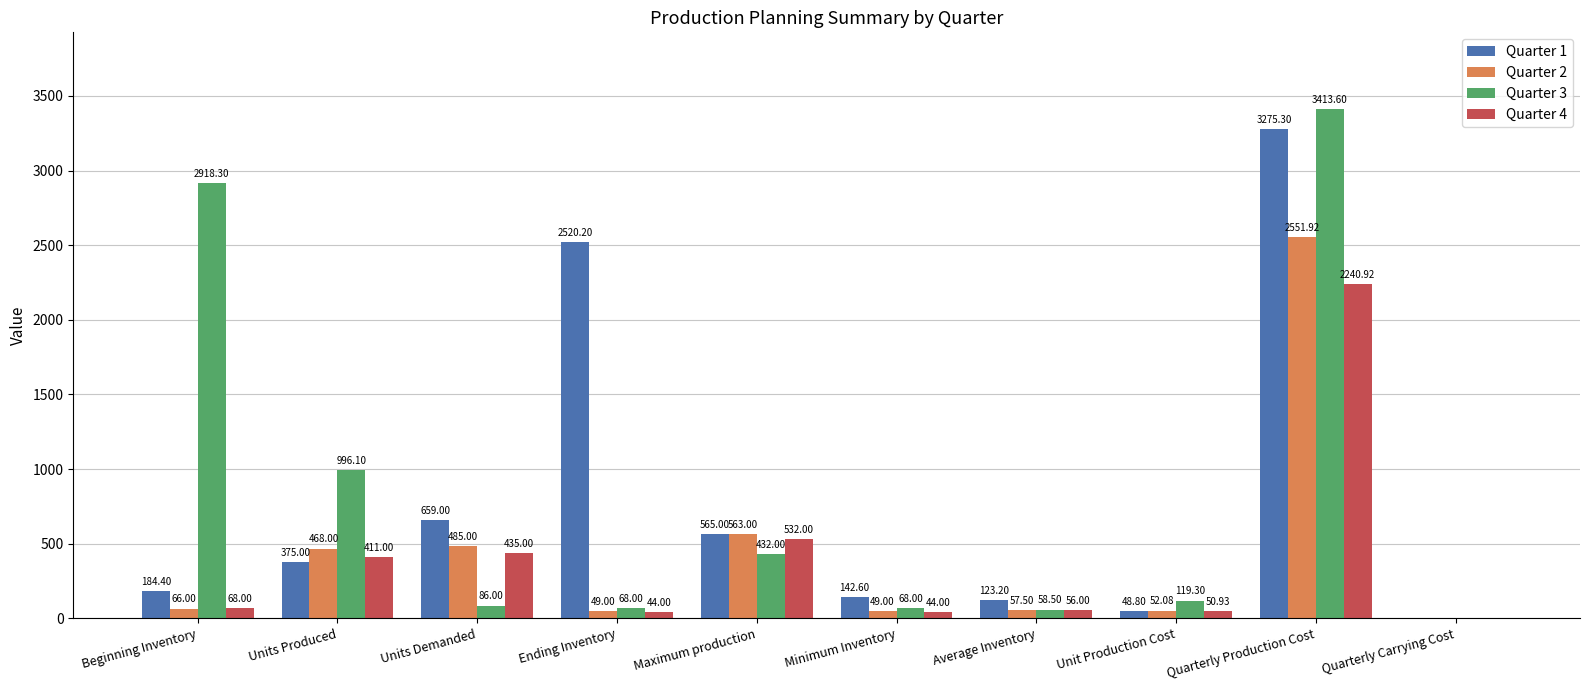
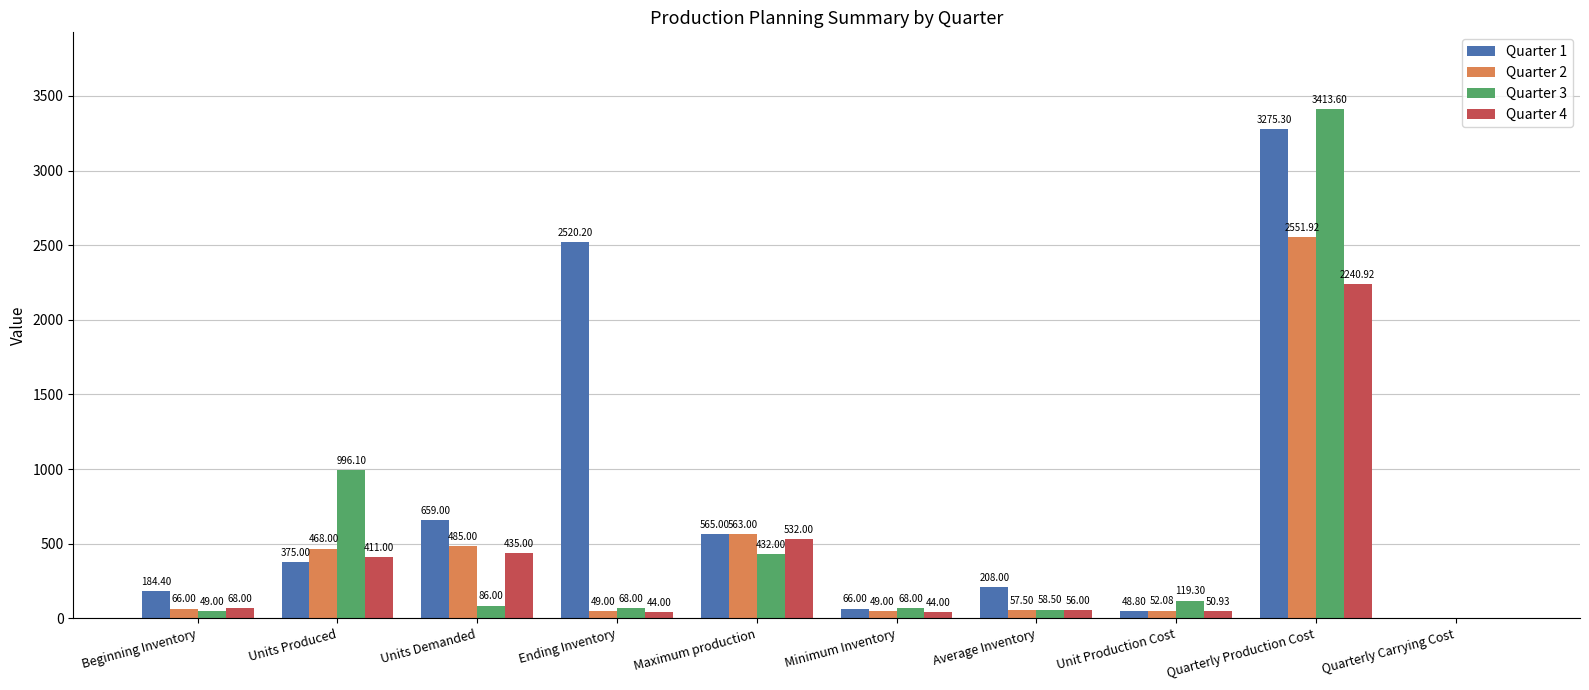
Quarter 3, Beginning Inventory: 2918.30 -> 49.00
Quarter 1, Minimum Inventory: 142.60 -> 66.00
Quarter 1, Average Inventory: 123.20 -> 208.00
